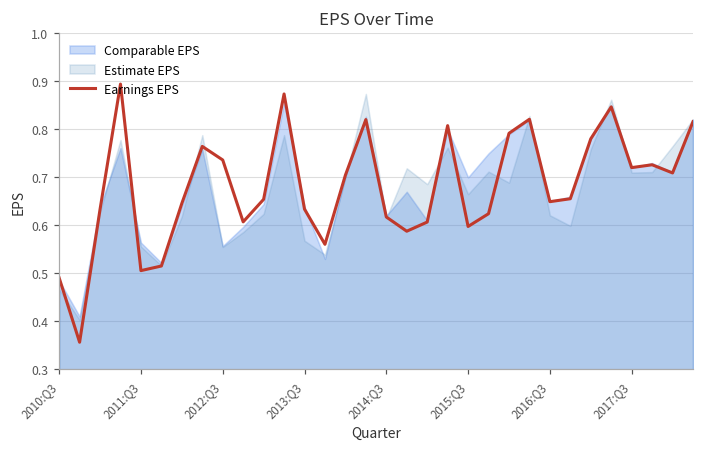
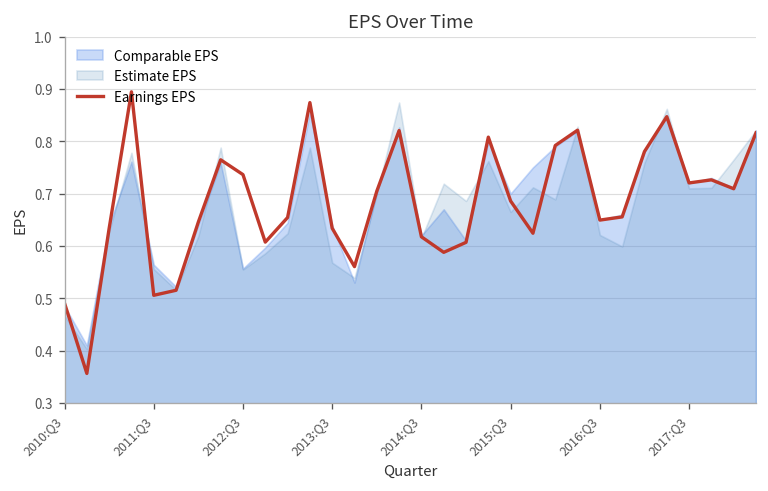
Earnings EPS, 2015:Q3: 0.60 -> 0.69
